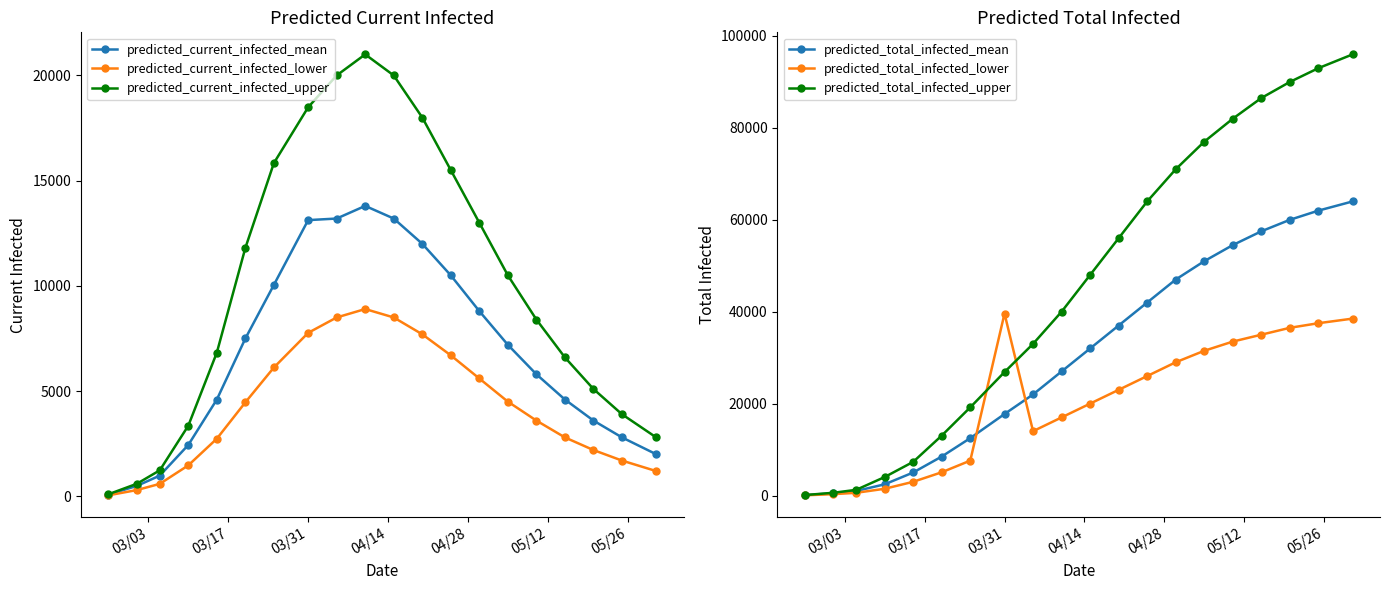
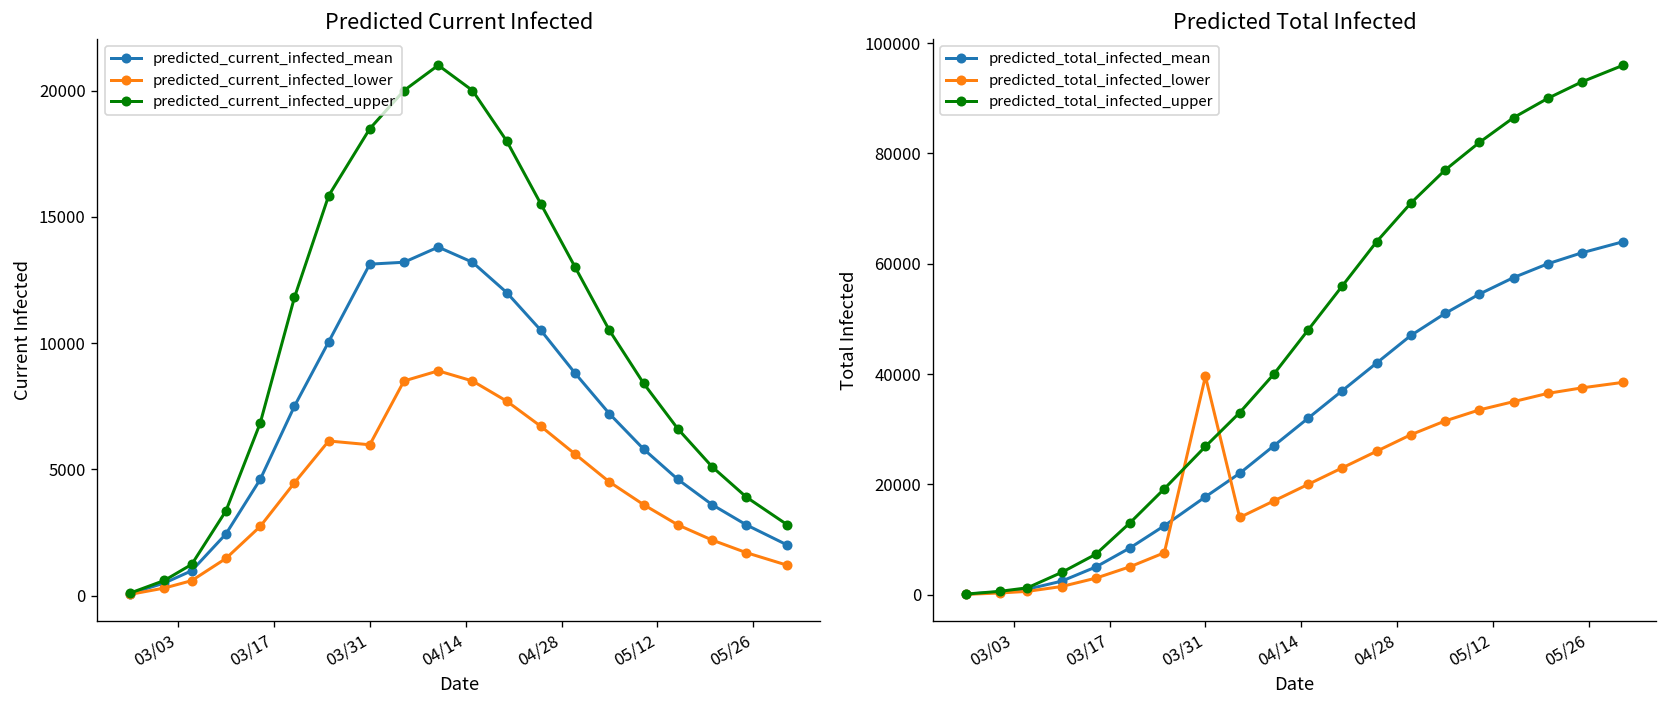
Predicted Current Infected, predicted_current_infected_lower, 03/31: 7800 -> 6000
